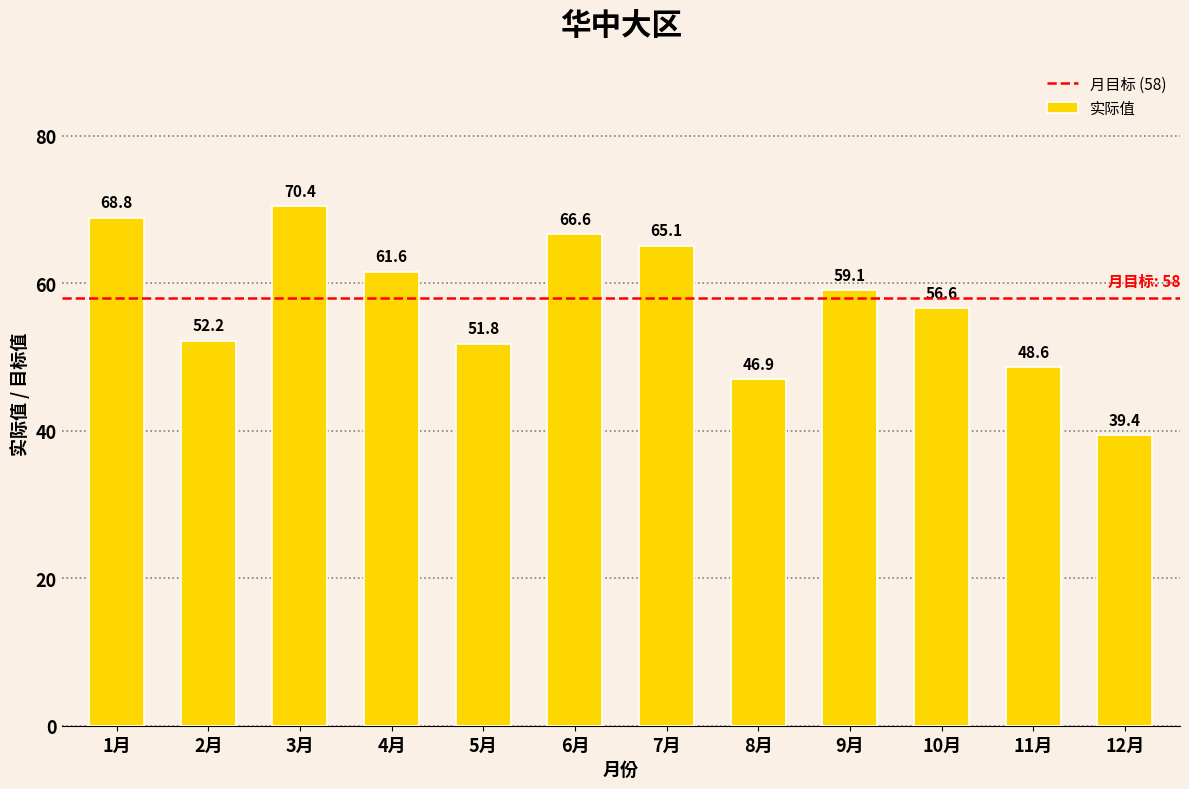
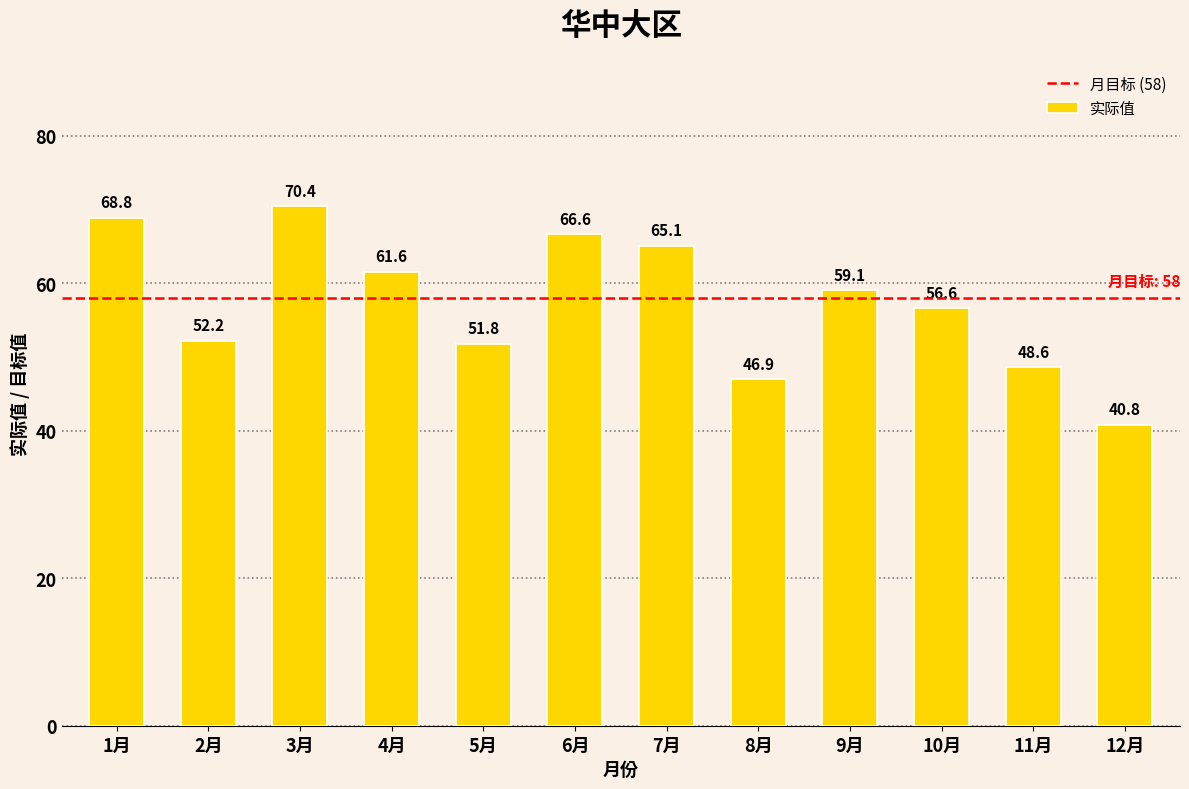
12月: 39.4 -> 40.8
